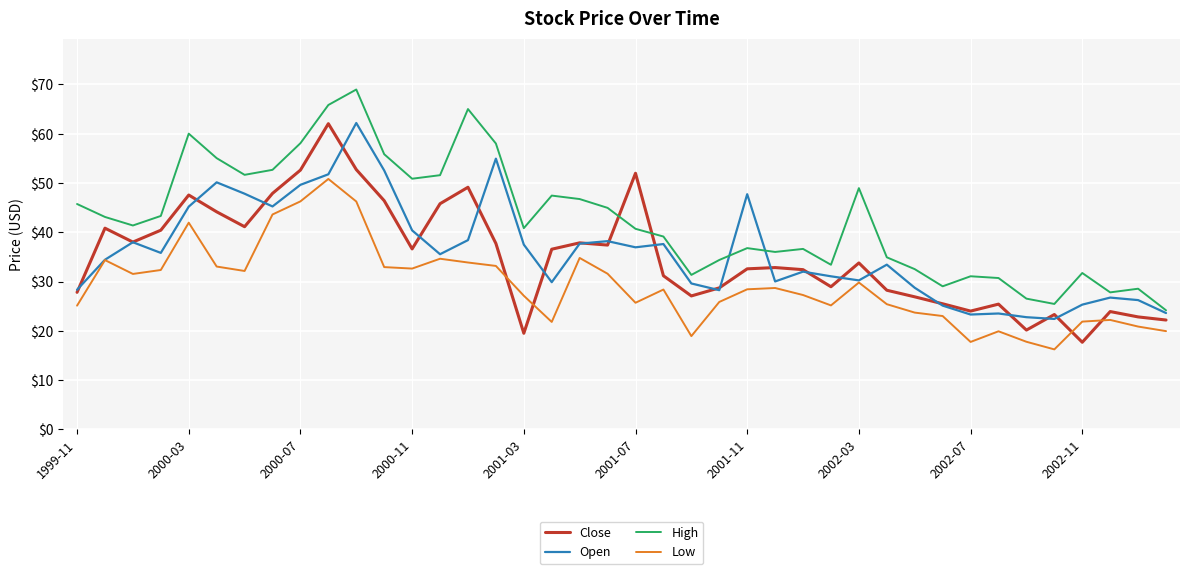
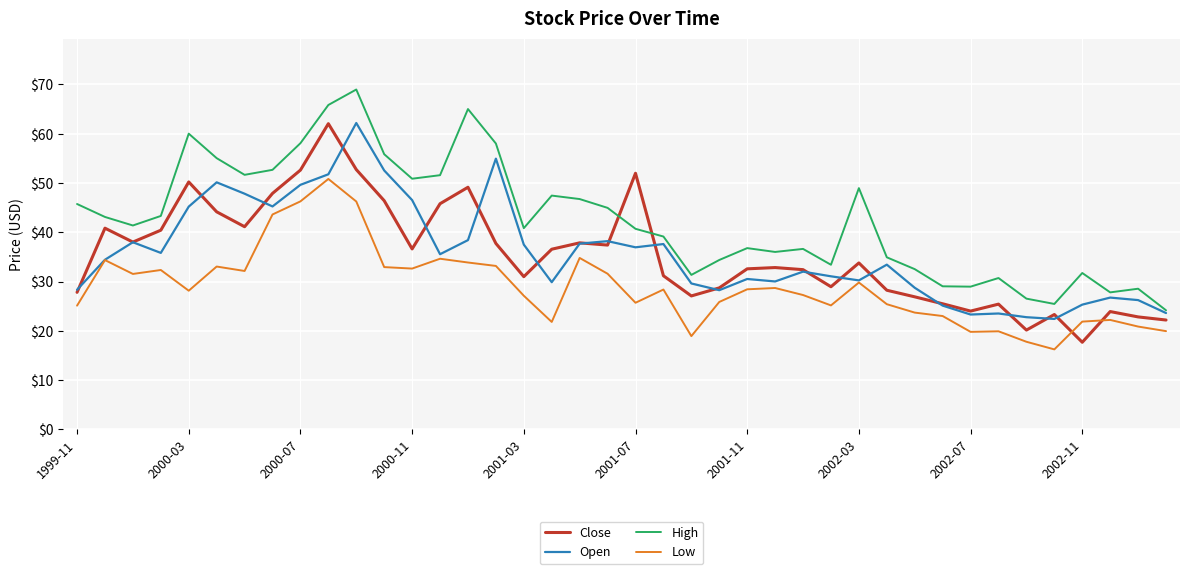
Close, 2000-03: $48 -> $50
Low, 2000-03: $42 -> $28
Open, 2000-11: $40 -> $47
Close, 2001-03: $20 -> $31
Open, 2001-11: $48 -> $31
High, 2002-07: $31 -> $29
Low, 2002-07: $18 -> $20
